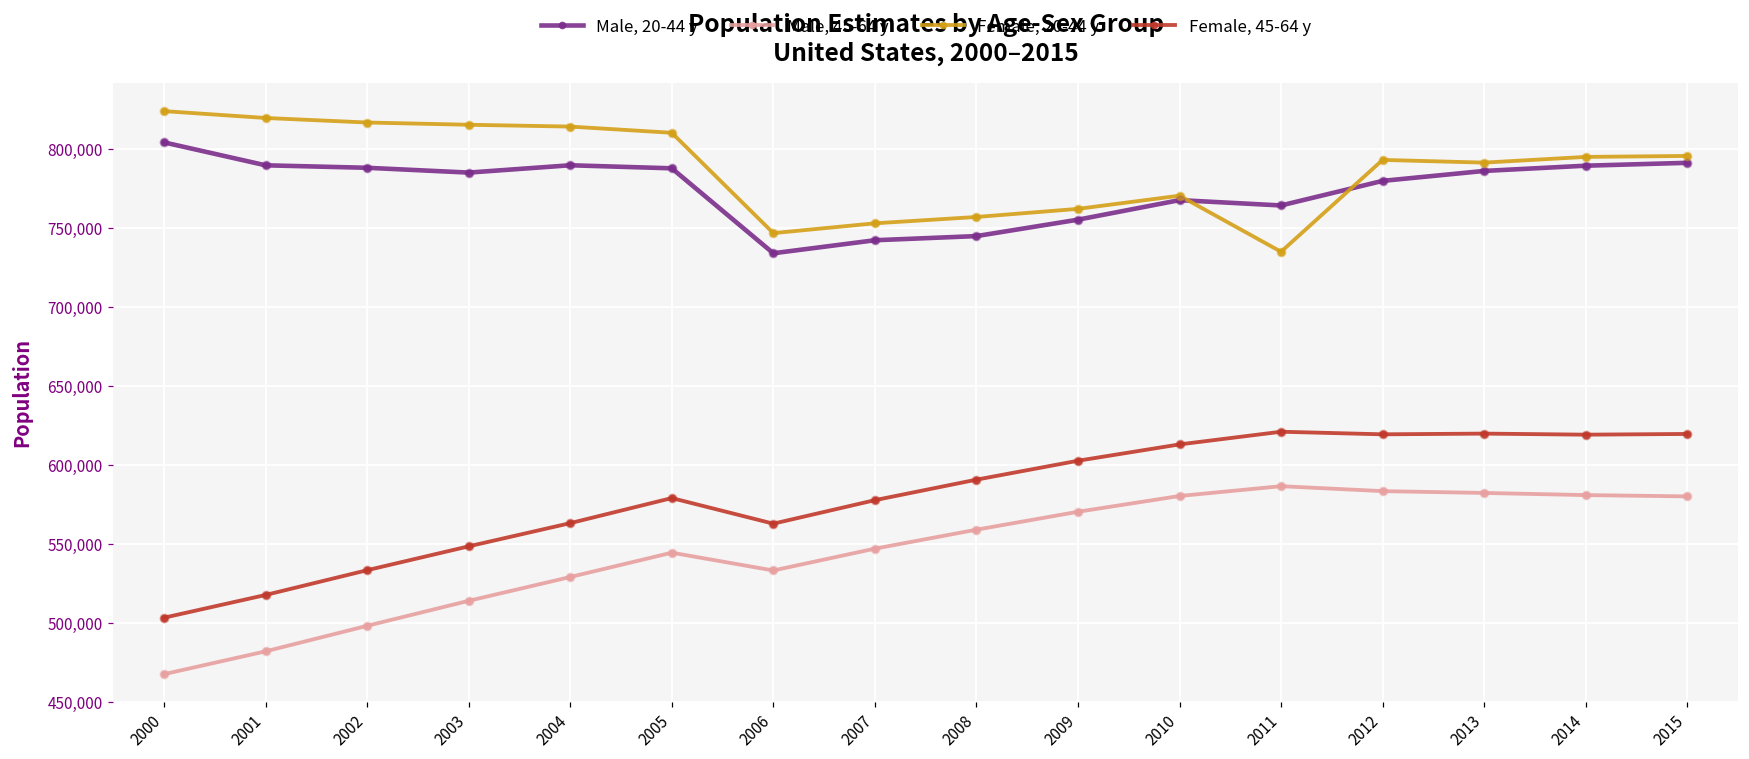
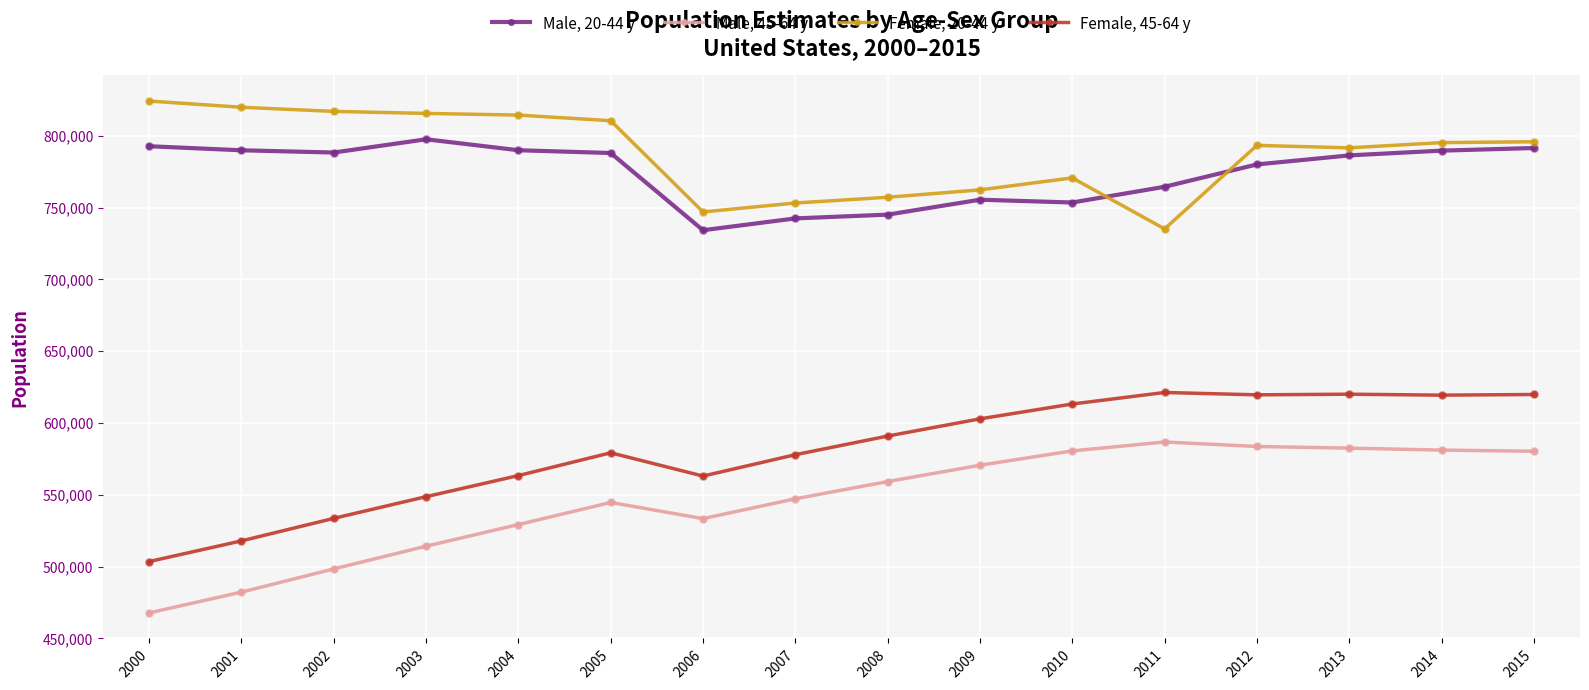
Male, 20-44 y, 2000: 804,000 -> 793,000
Male, 20-44 y, 2003: 785,000 -> 798,000
Male, 20-44 y, 2010: 768,000 -> 754,000
